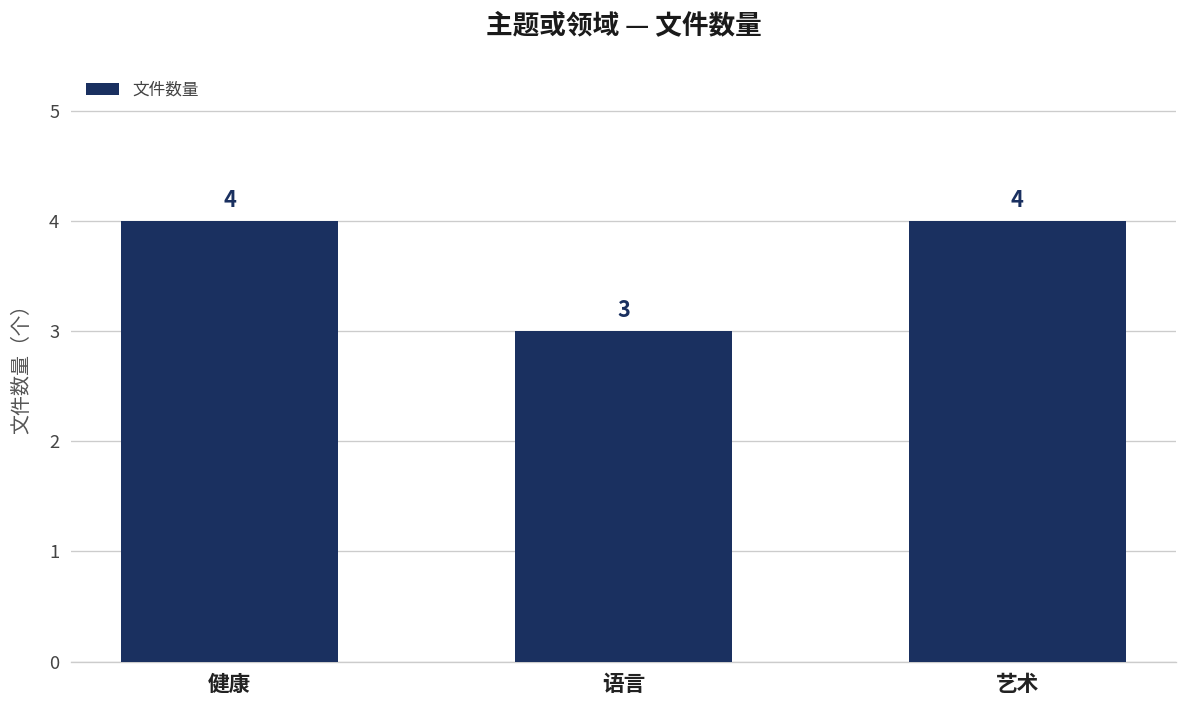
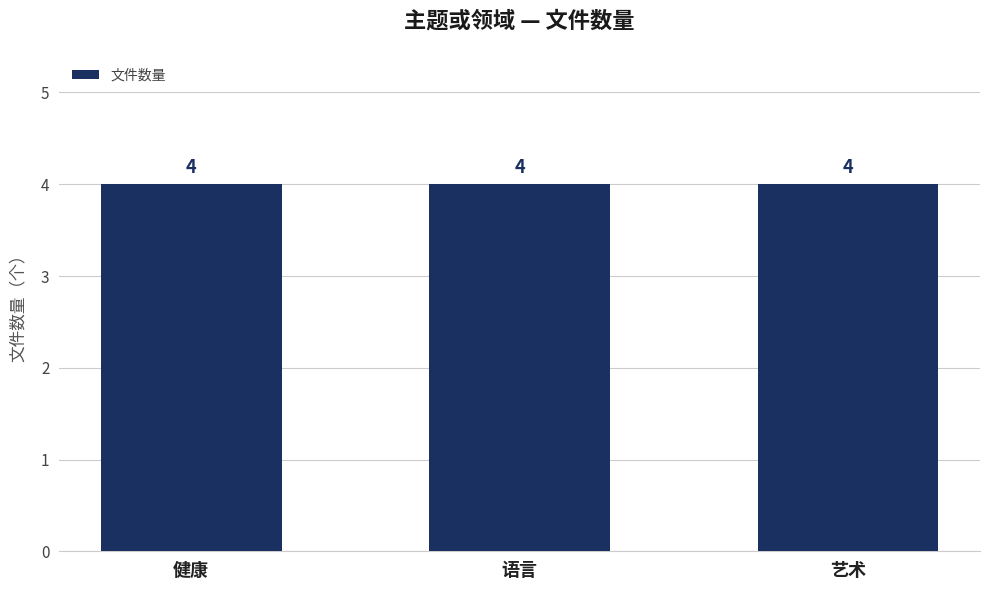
语言: 3 -> 4
